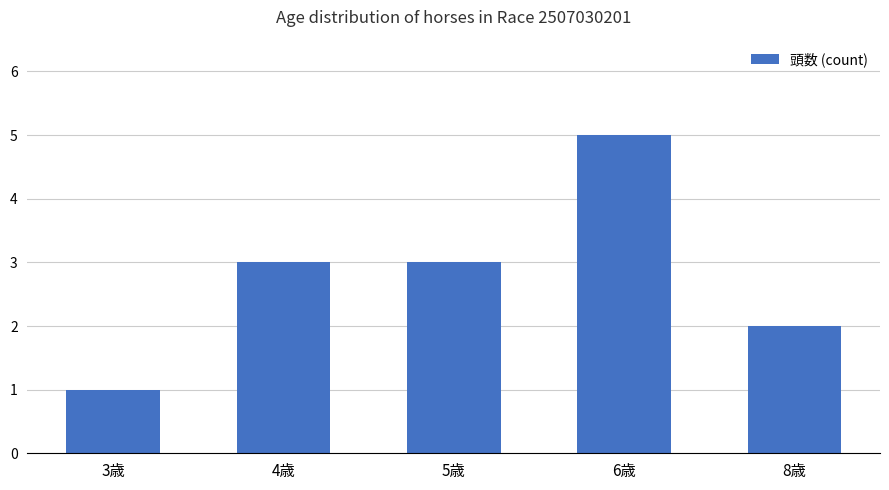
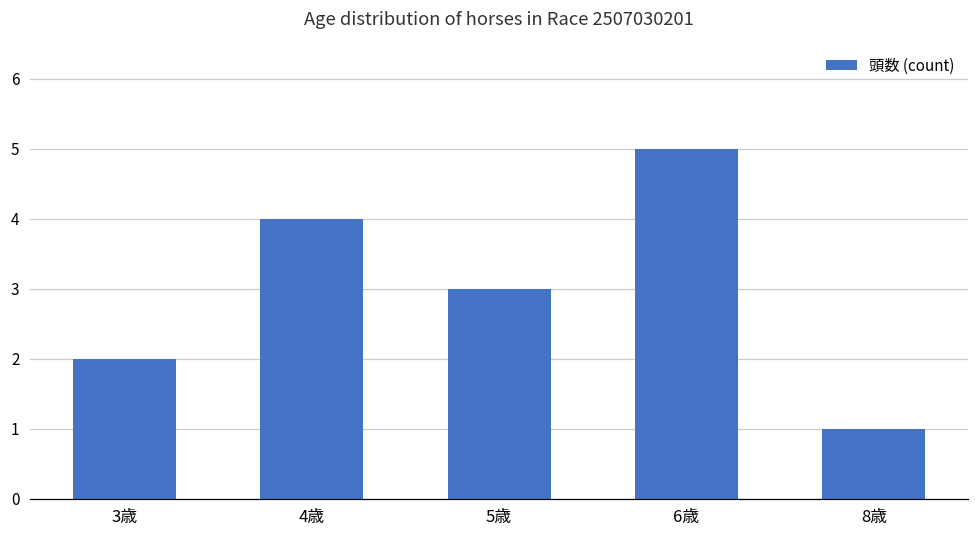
3歳: 1 -> 2
4歳: 3 -> 4
8歳: 2 -> 1
